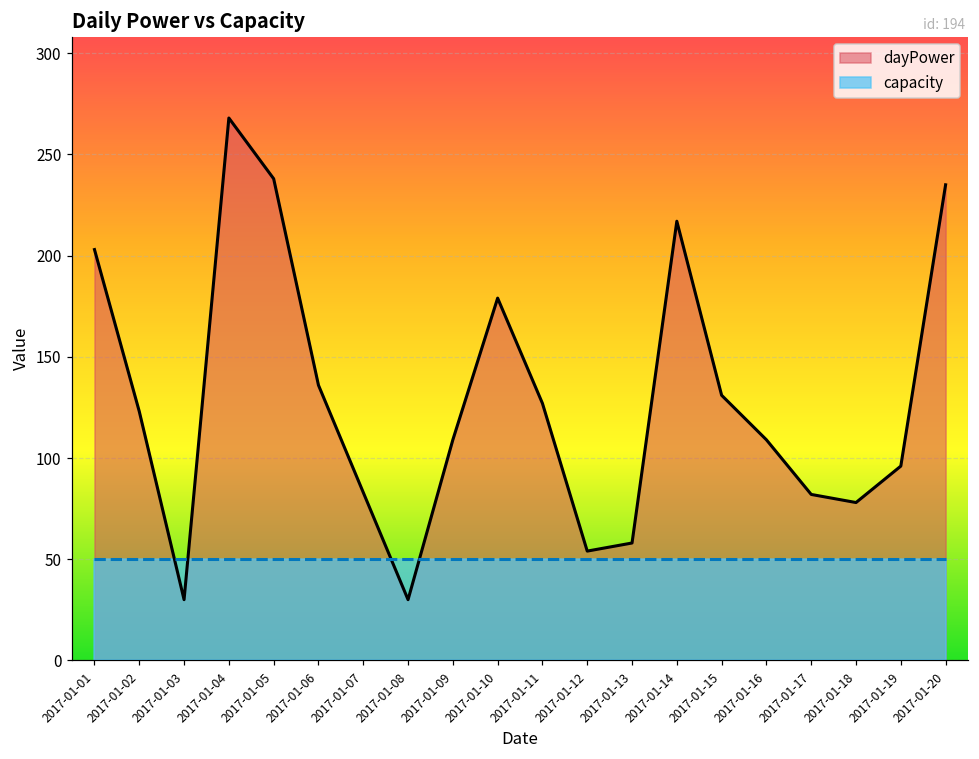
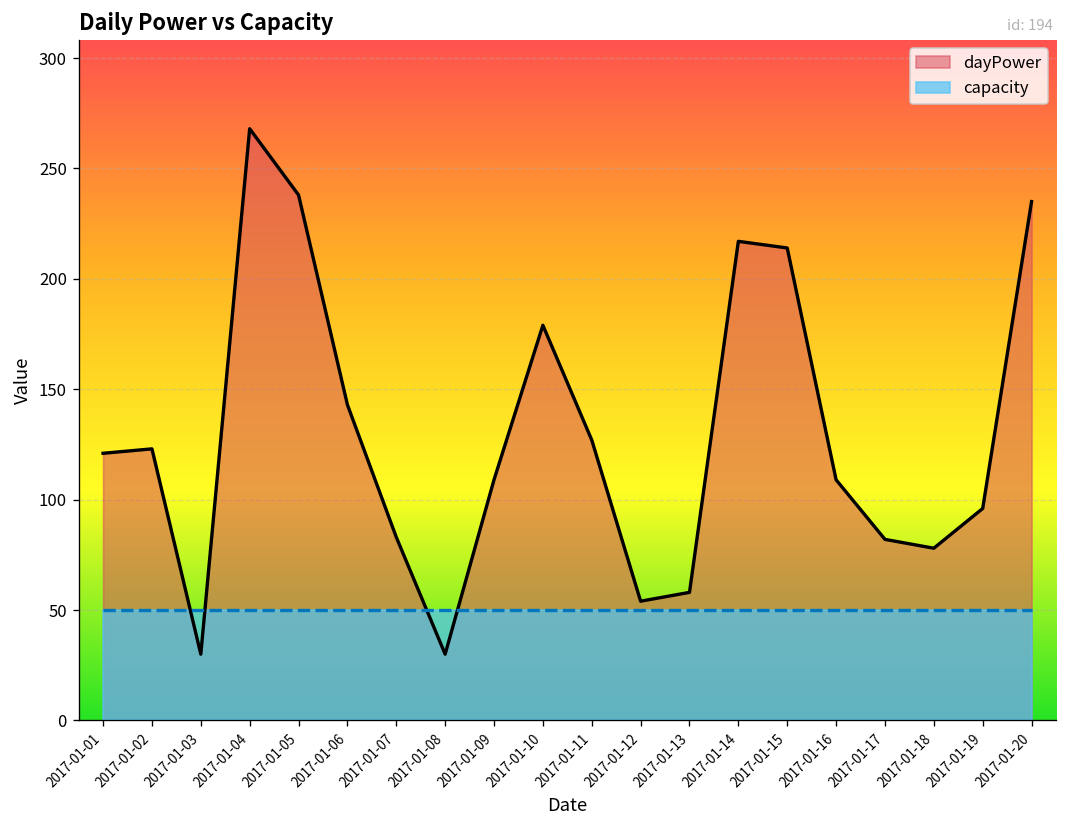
dayPower, 2017-01-01: 203 -> 121
dayPower, 2017-01-06: 136 -> 143
dayPower, 2017-01-15: 131 -> 214
